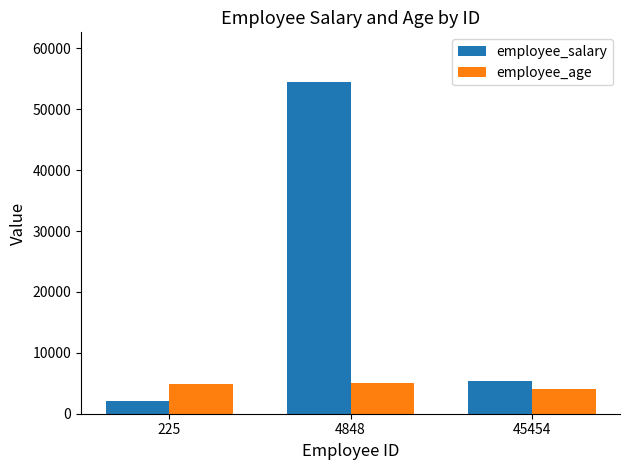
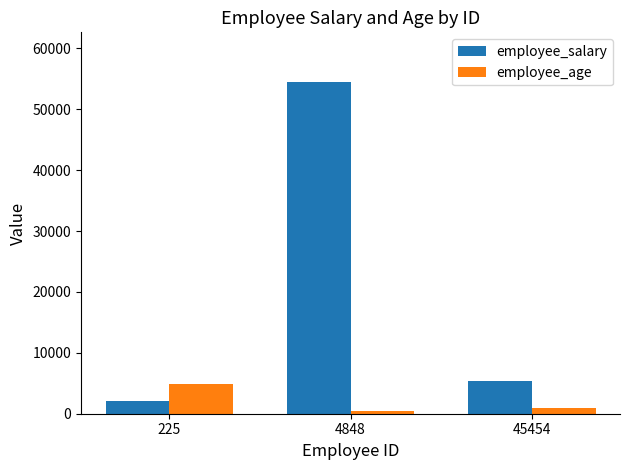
employee_age, 4848: 5000 -> 0
employee_age, 45454: 4000 -> 1000
